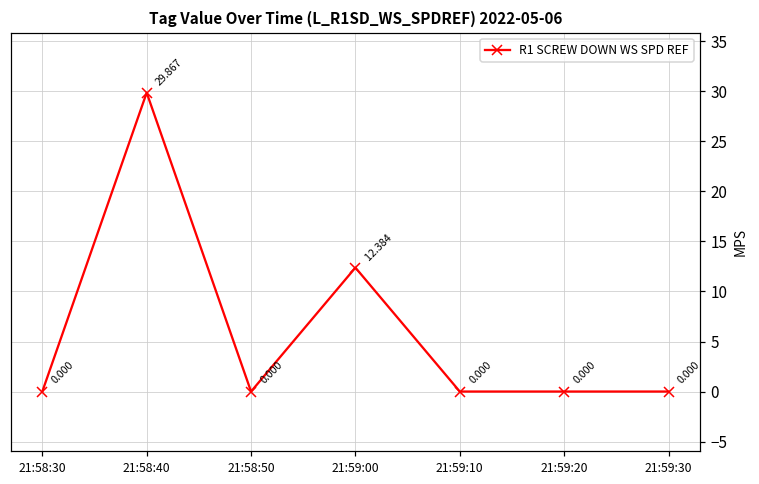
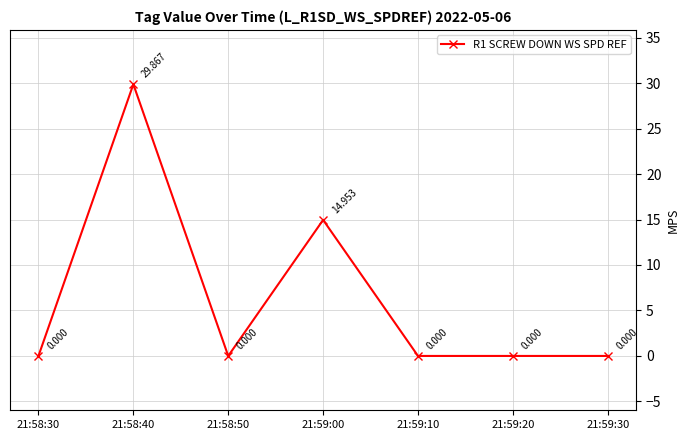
21:59:00: 12.384 -> 14.953
